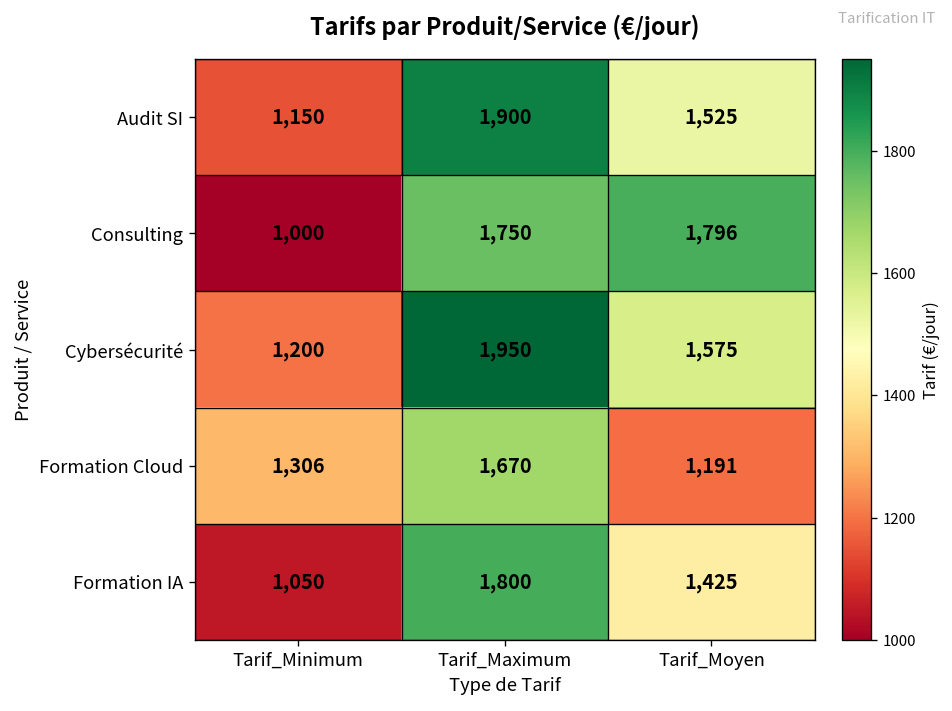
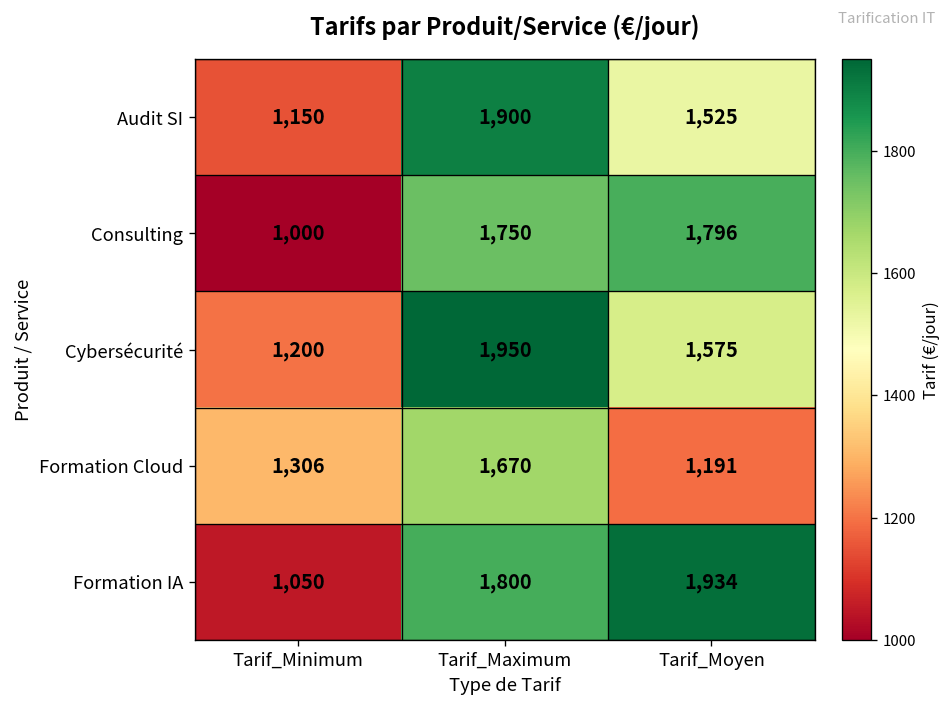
Formation IA, Tarif_Moyen: 1,425 -> 1,934
